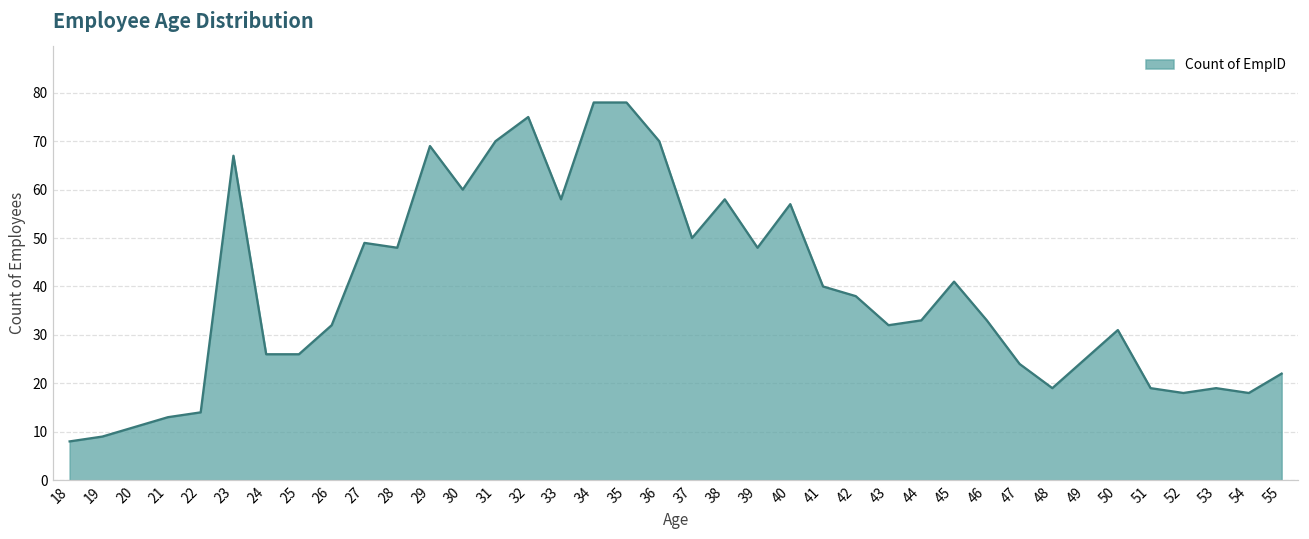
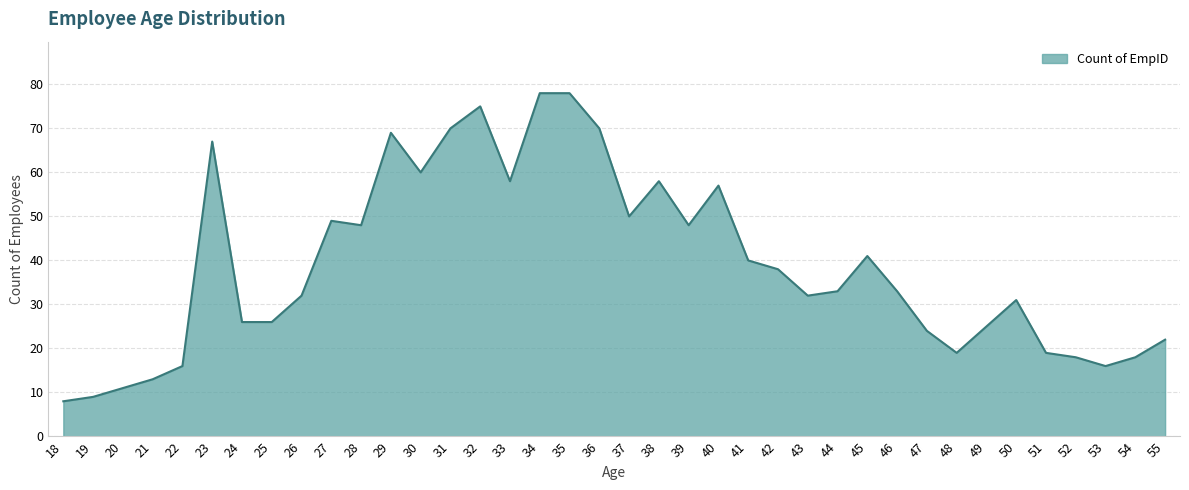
22: 14 -> 16
53: 19 -> 16
